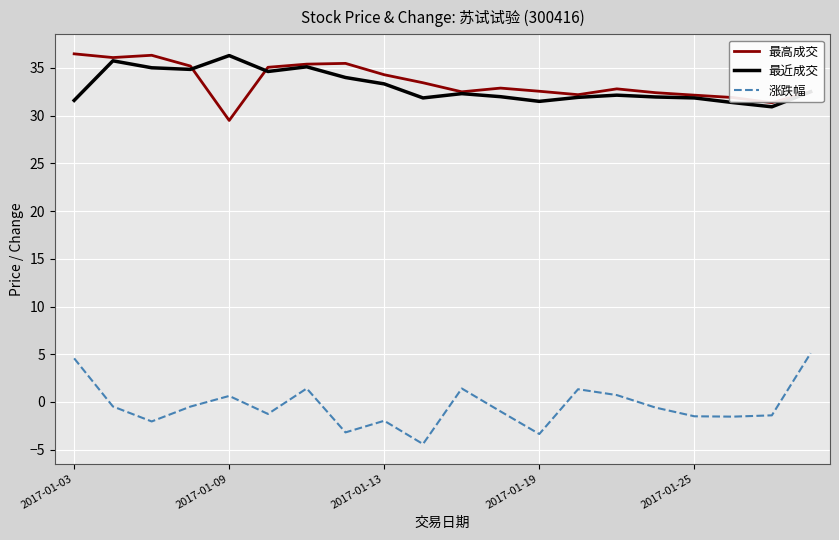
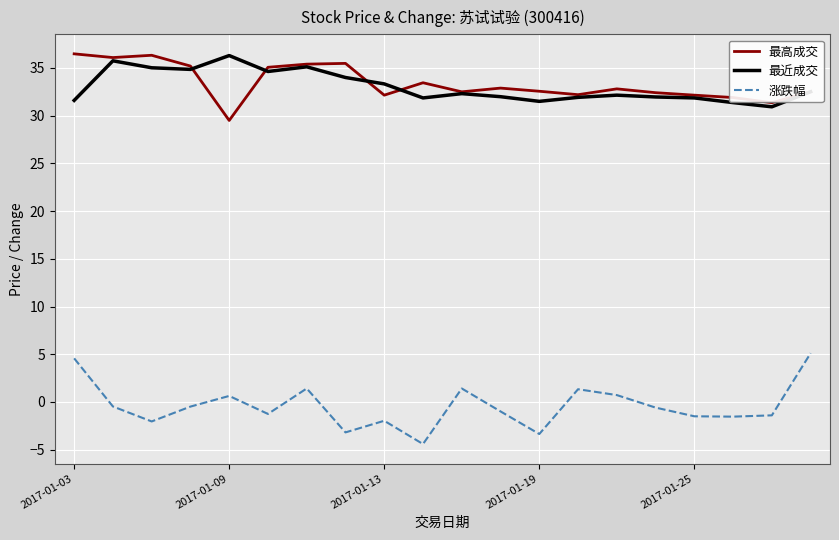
最高成交, 2017-01-13: 34 -> 32
